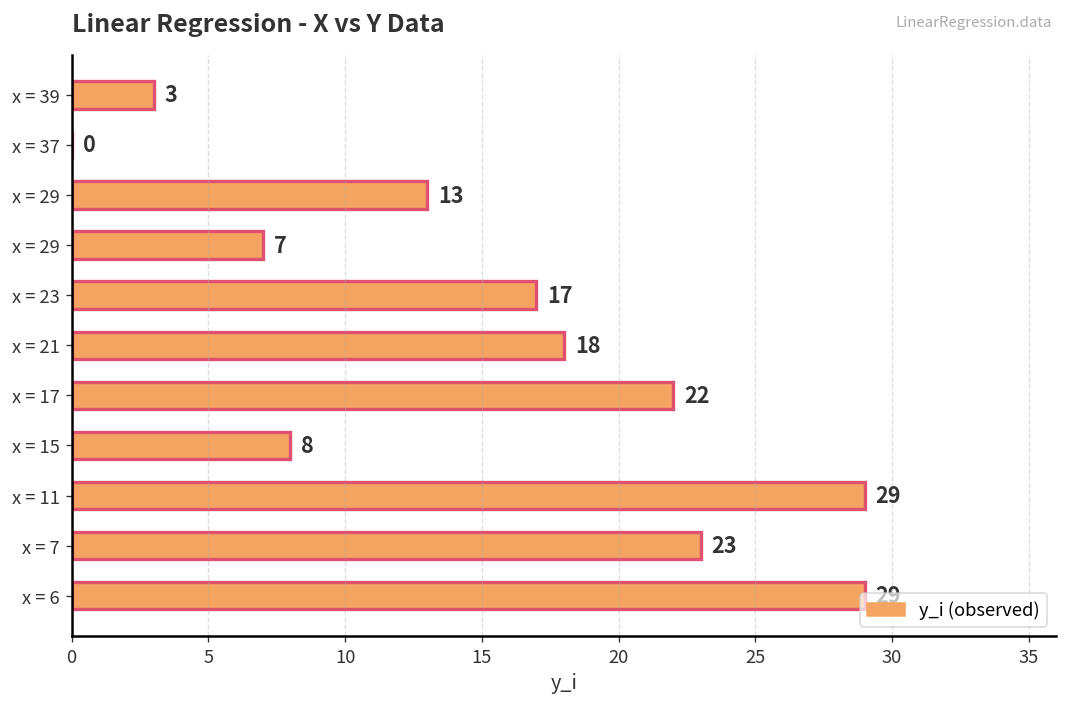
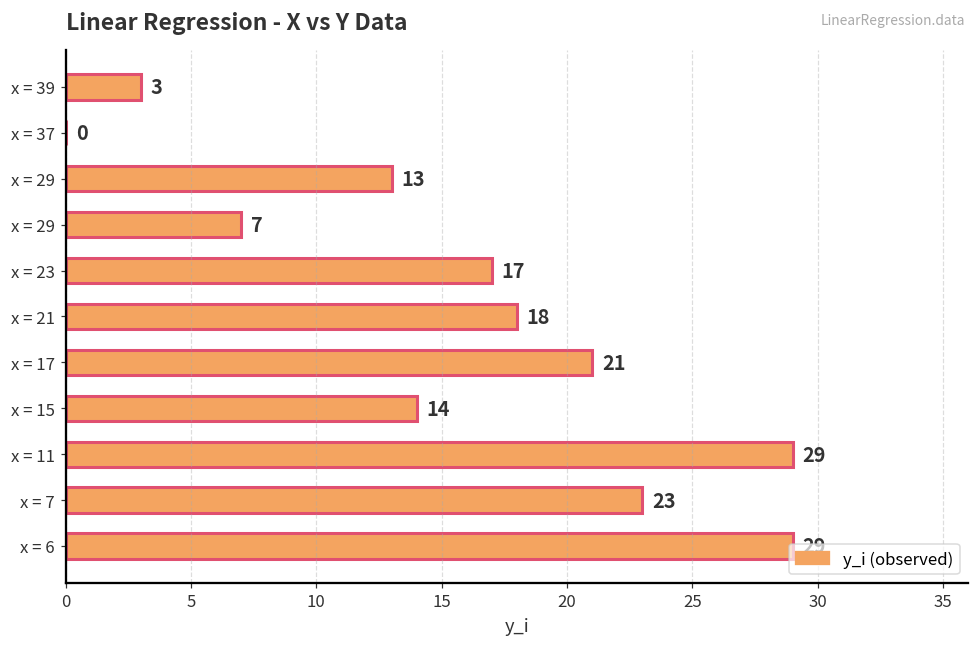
x = 17: 22 -> 21
x = 15: 8 -> 14
